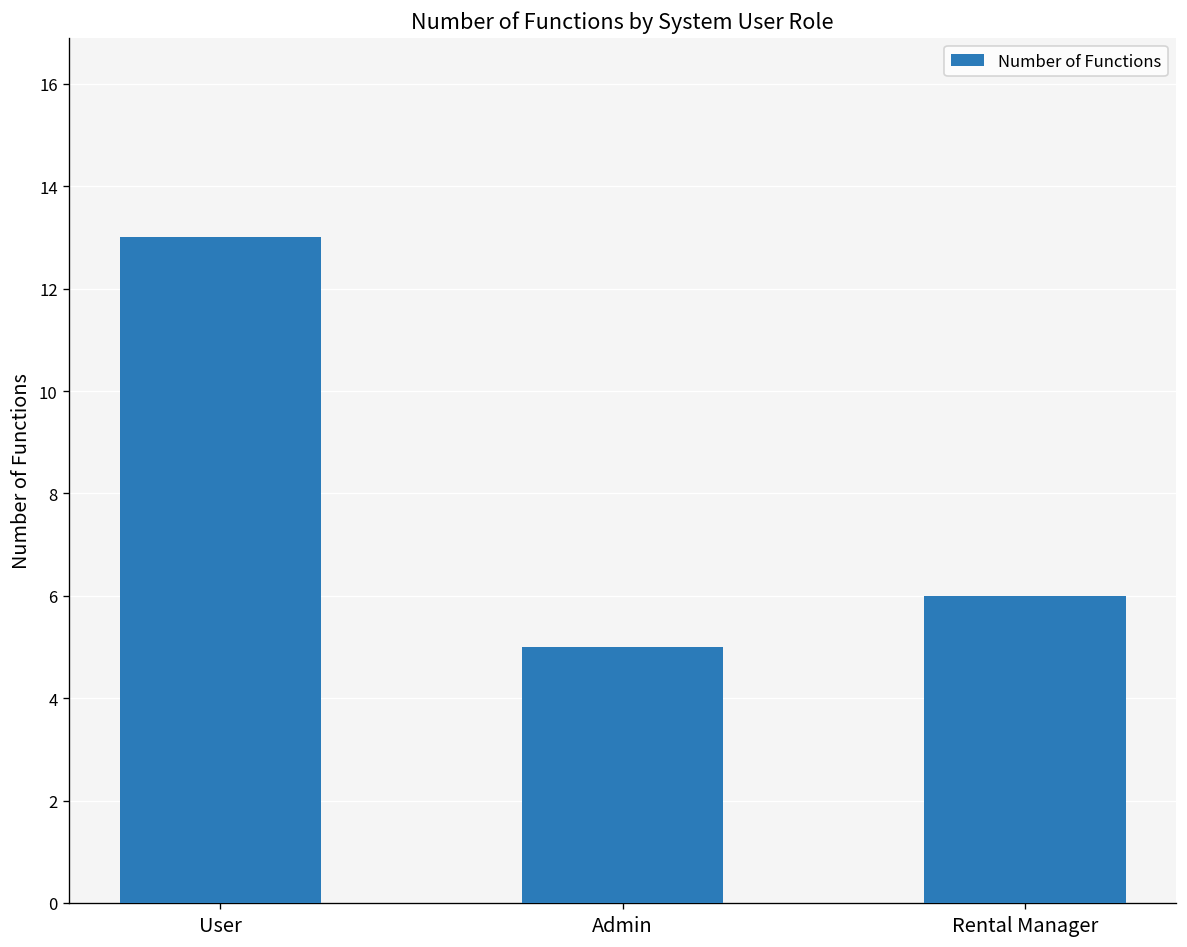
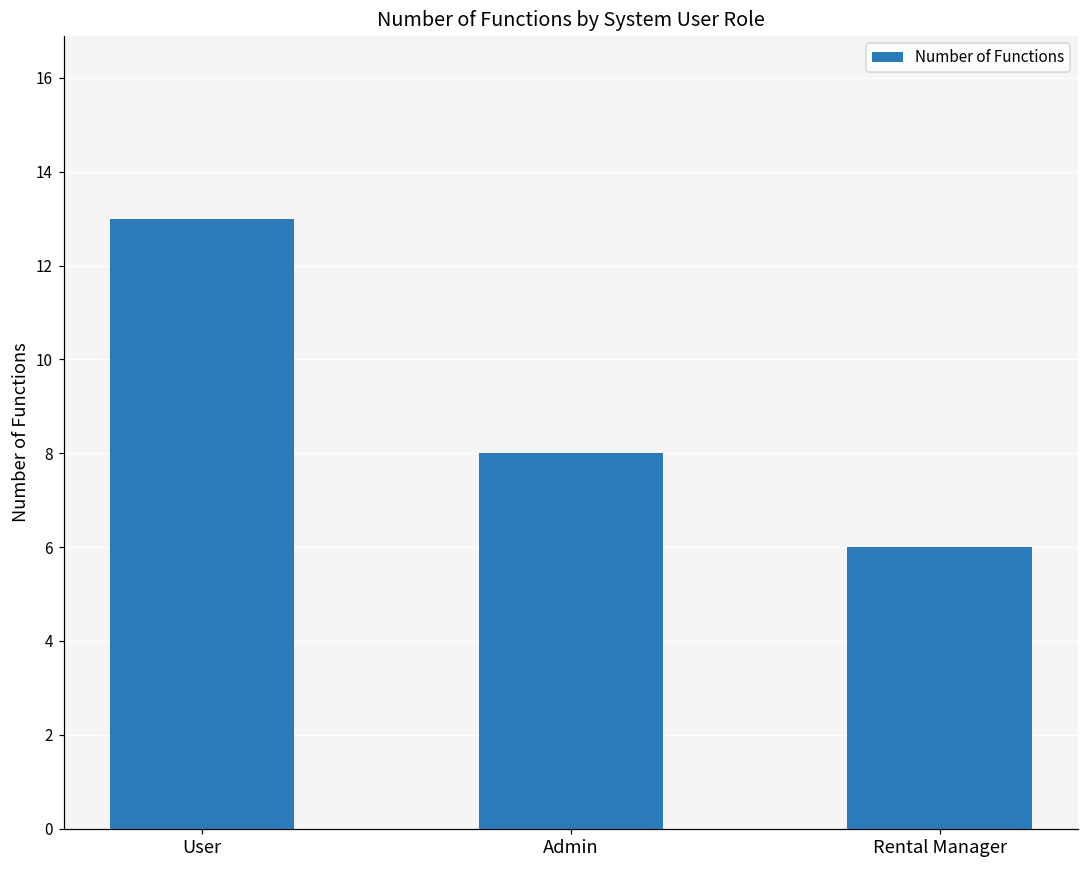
Admin: 5 -> 8
